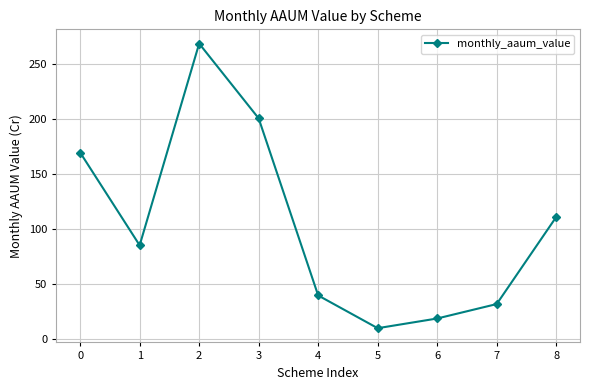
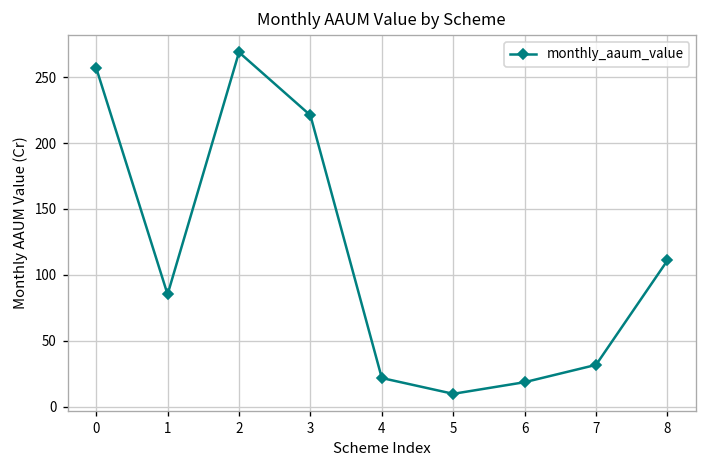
0: 170 -> 257
3: 201 -> 221
4: 40 -> 22
